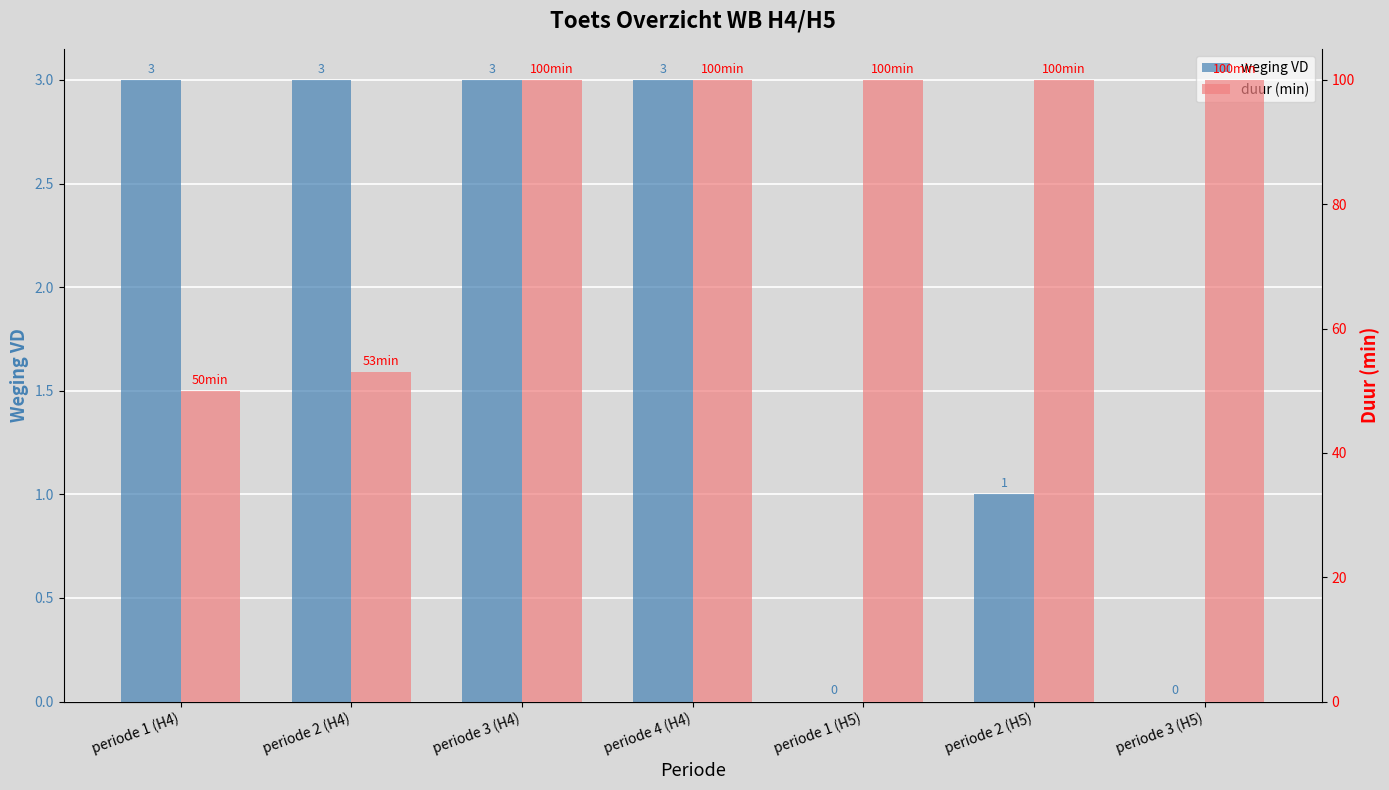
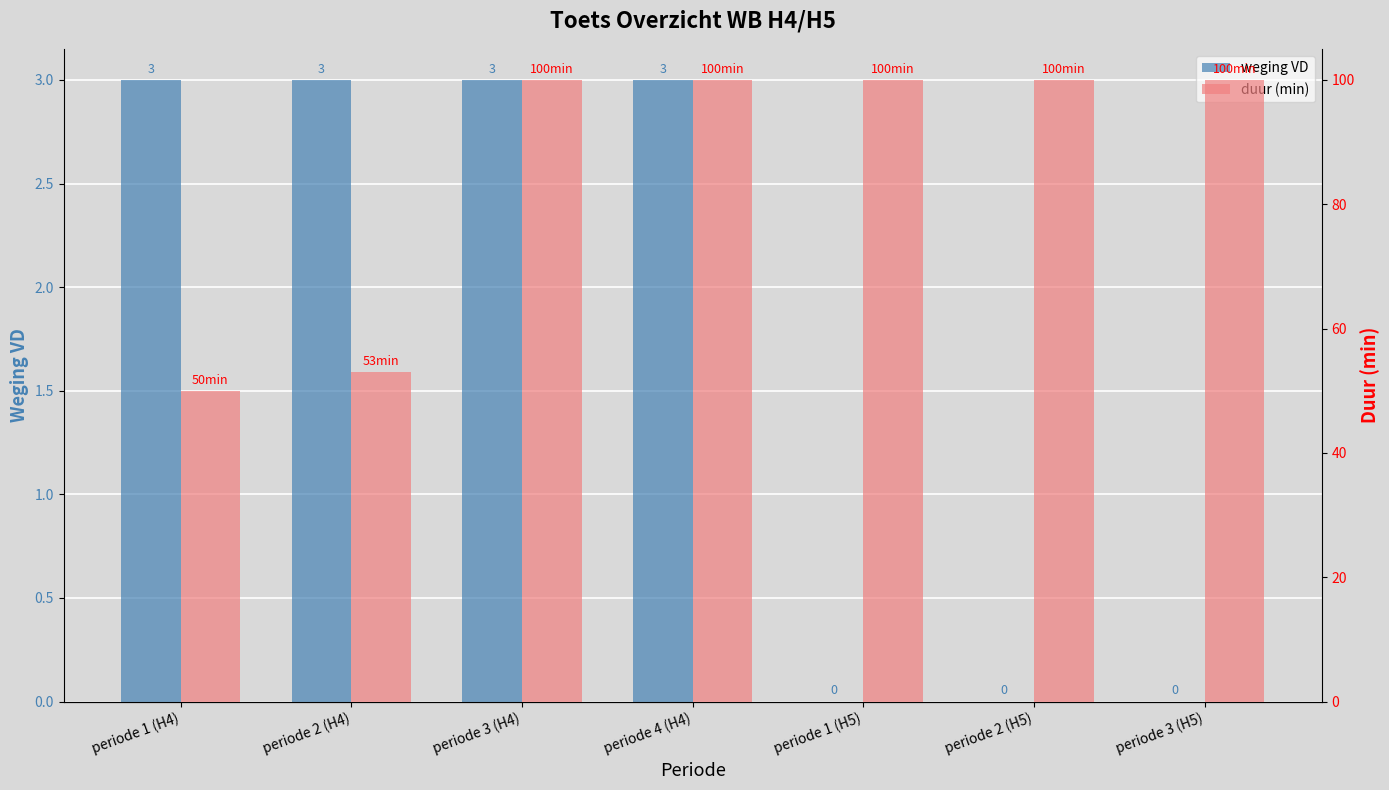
weging VD, periode 2 (H5): 1 -> 0
